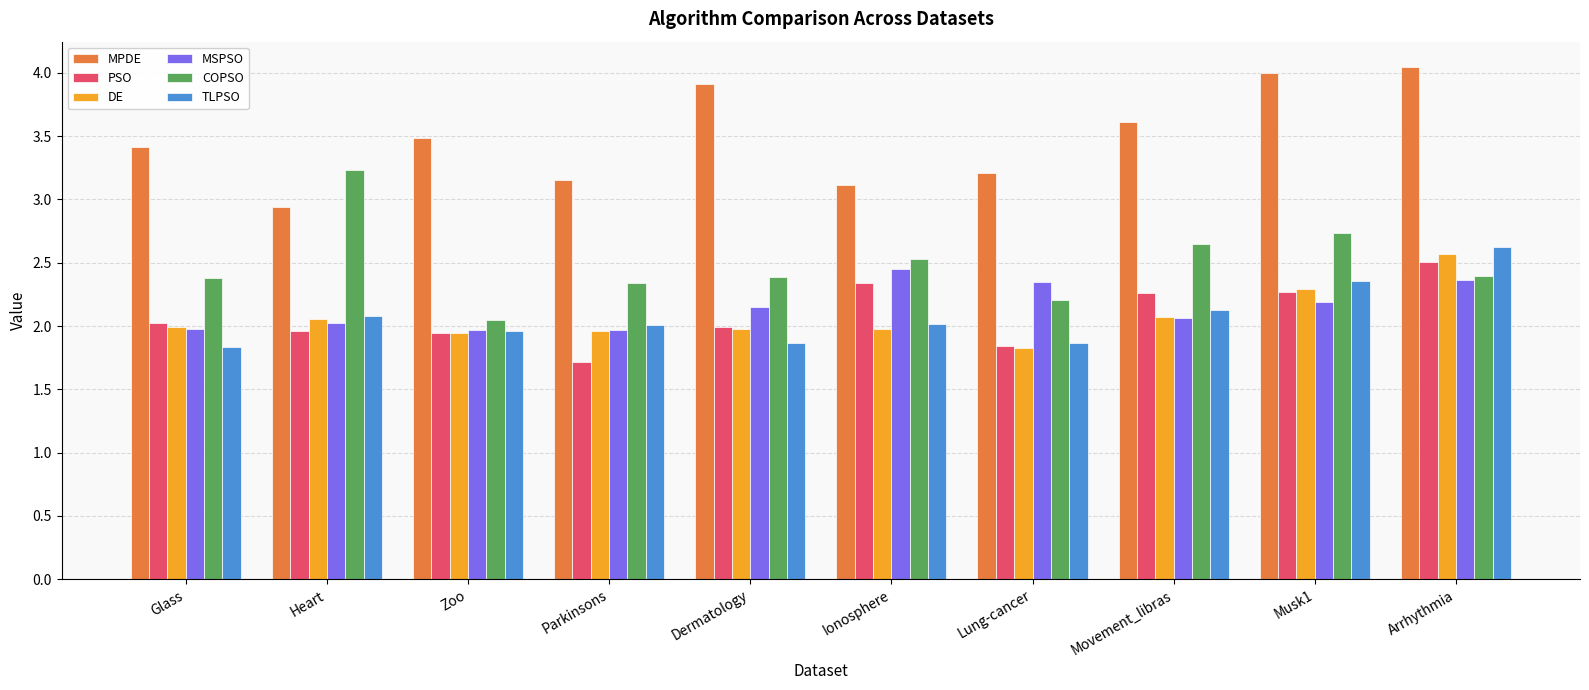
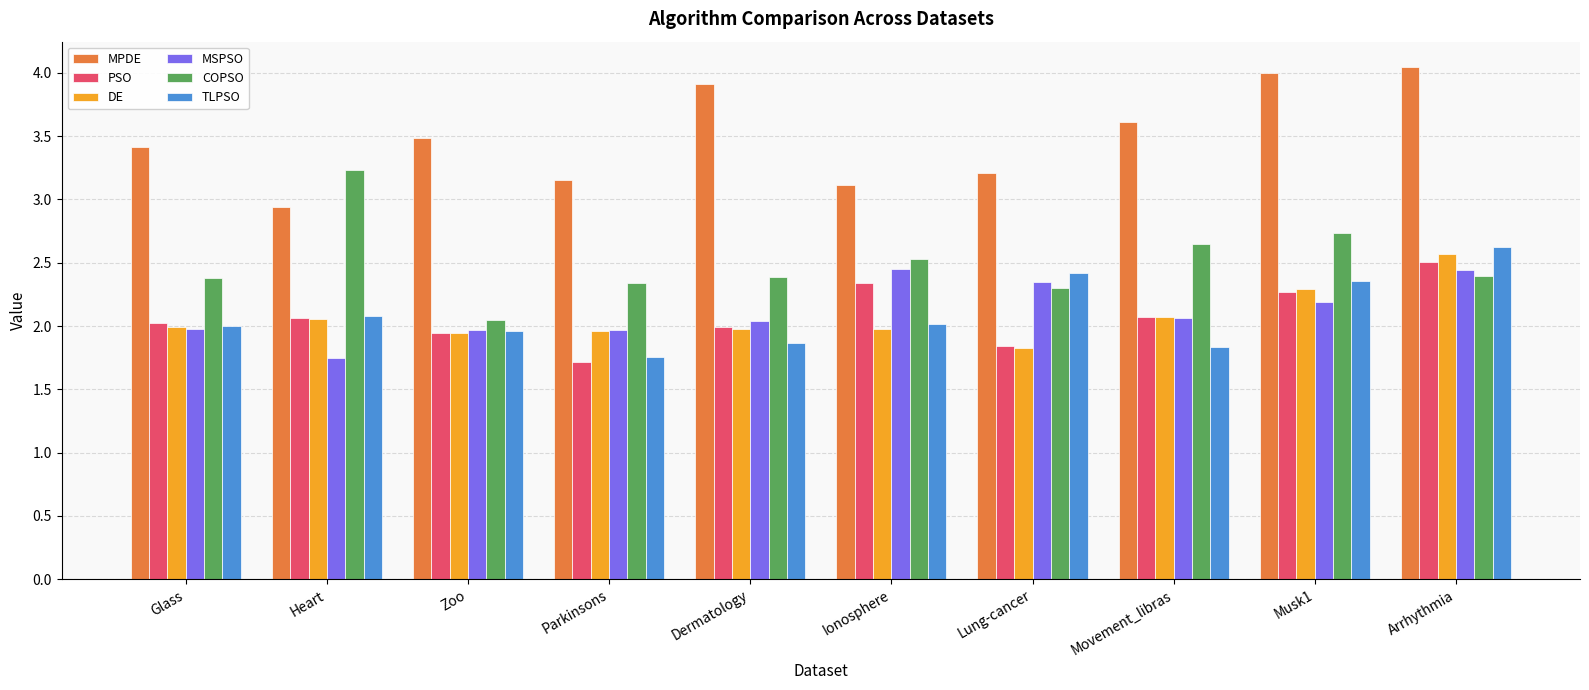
TLPSO, Glass: 1.84 -> 2.00
PSO, Heart: 1.96 -> 2.06
MSPSO, Heart: 2.02 -> 1.75
TLPSO, Parkinsons: 2.01 -> 1.76
MSPSO, Dermatology: 2.15 -> 2.04
COPSO, Lung-cancer: 2.21 -> 2.30
TLPSO, Lung-cancer: 1.87 -> 2.42
PSO, Movement_libras: 2.26 -> 2.07
TLPSO, Movement_libras: 2.13 -> 1.83
MSPSO, Arrhythmia: 2.36 -> 2.44
